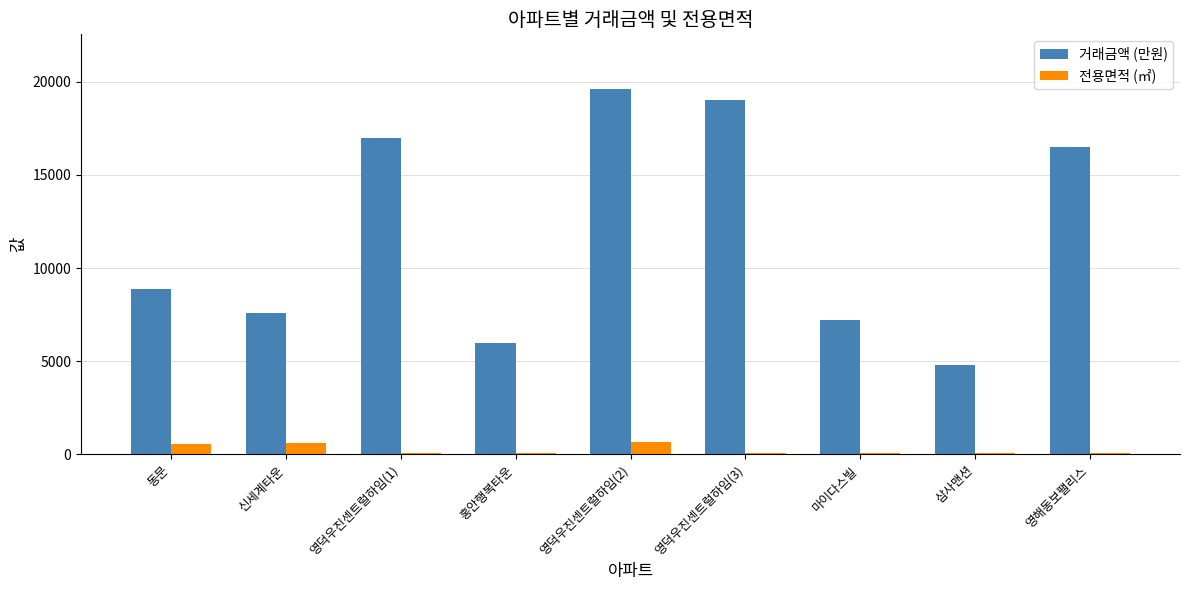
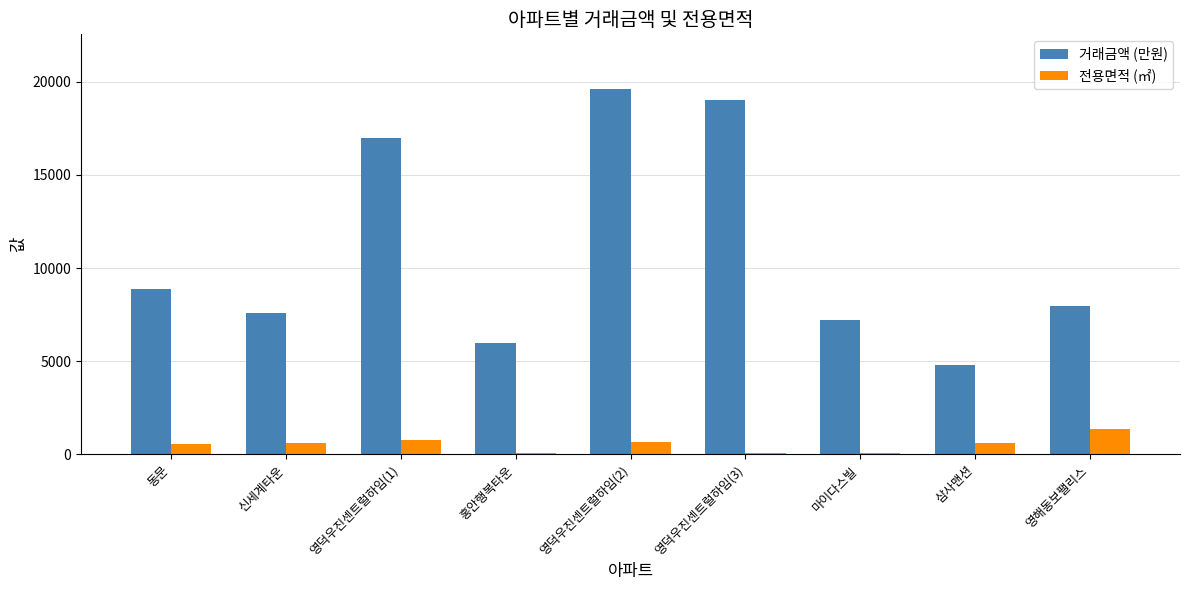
전용면적 (㎡), 영덕우진센트럴하임(1): 100 -> 800
전용면적 (㎡), 삼사맨션: 100 -> 600
거래금액 (만원), 영해동보팰리스: 16500 -> 8000
전용면적 (㎡), 영해동보팰리스: 100 -> 1300
